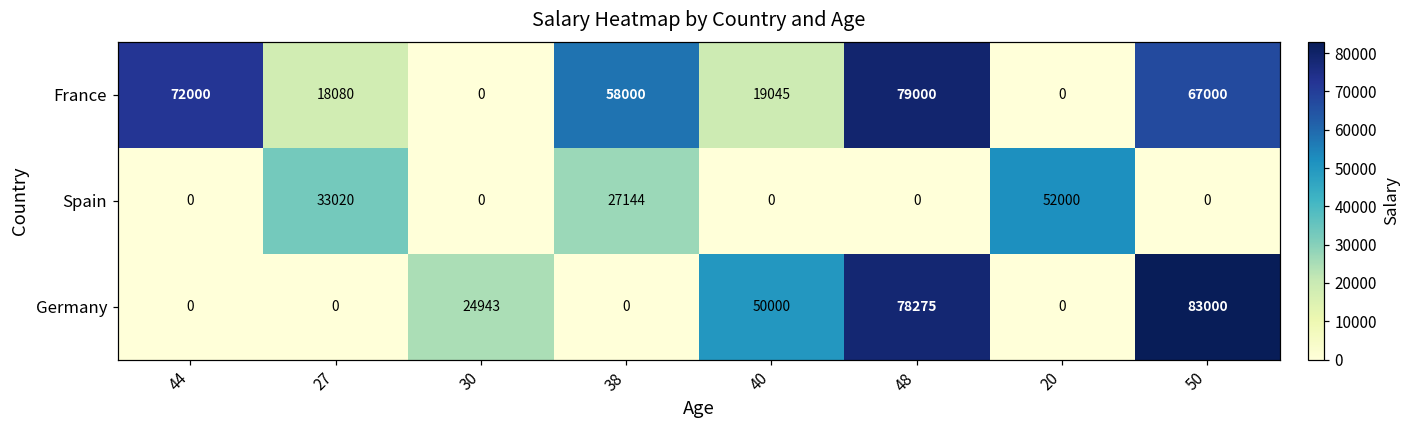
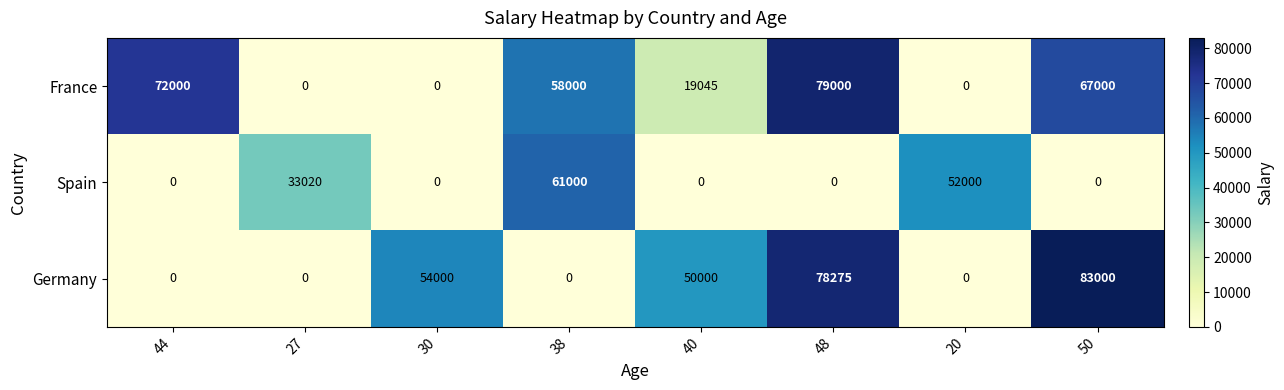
France, 27: 18080 -> 0
Spain, 38: 27144 -> 61000
Germany, 30: 24943 -> 54000
